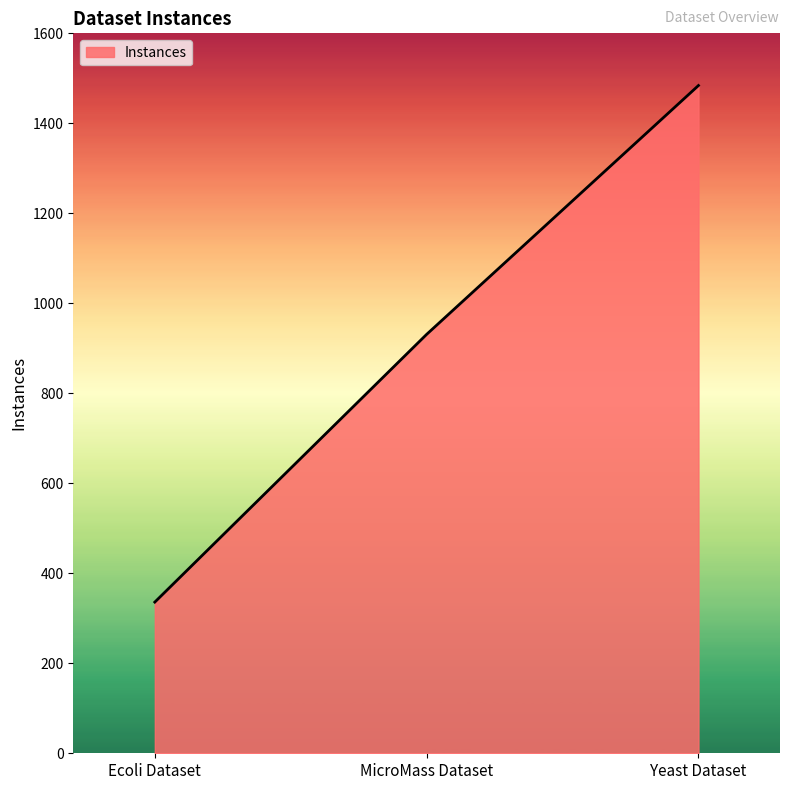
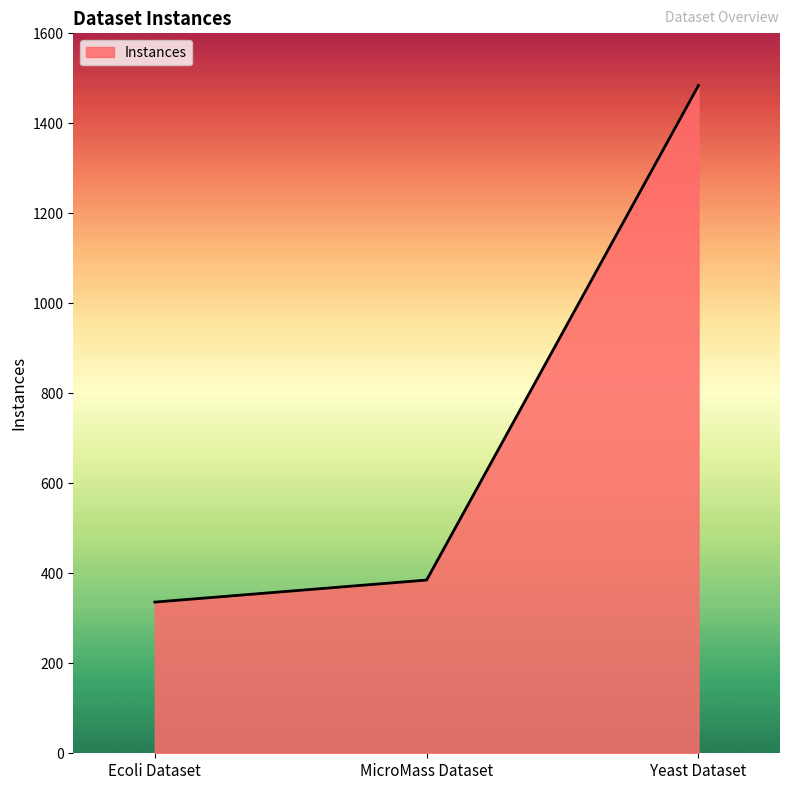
MicroMass Dataset: 930 -> 390
